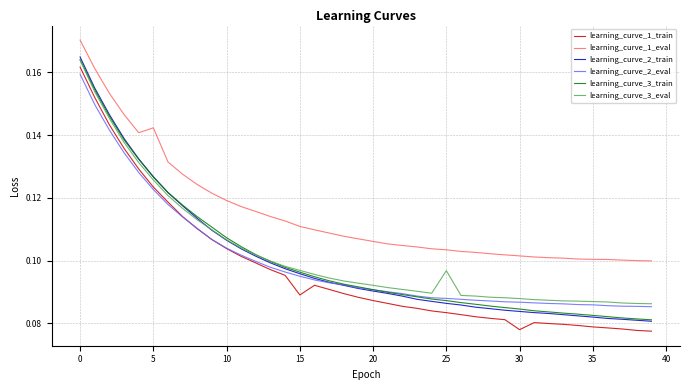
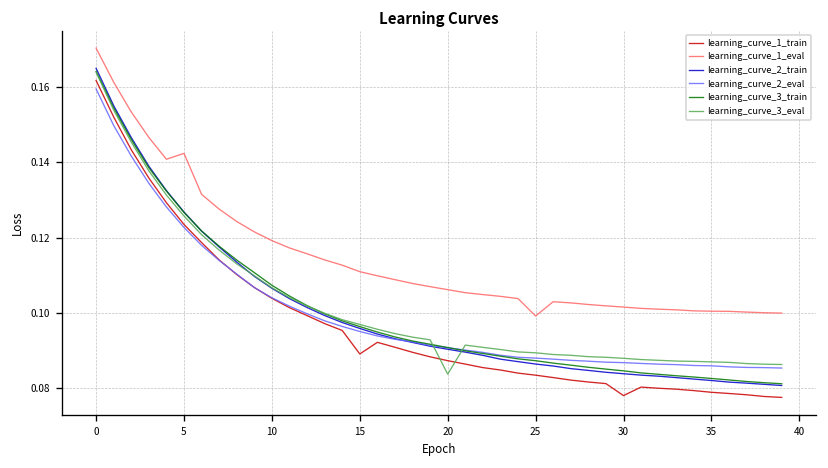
learning_curve_3_eval, 20: 0.092 -> 0.084
learning_curve_1_eval, 25: 0.103 -> 0.099
learning_curve_3_eval, 25: 0.097 -> 0.089
